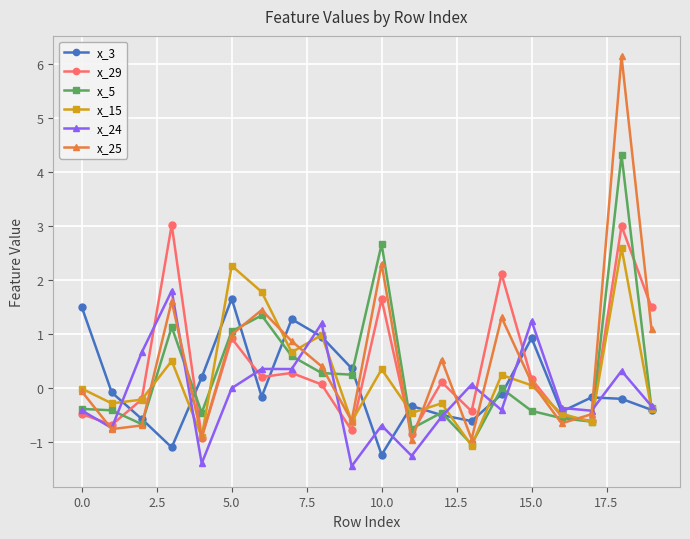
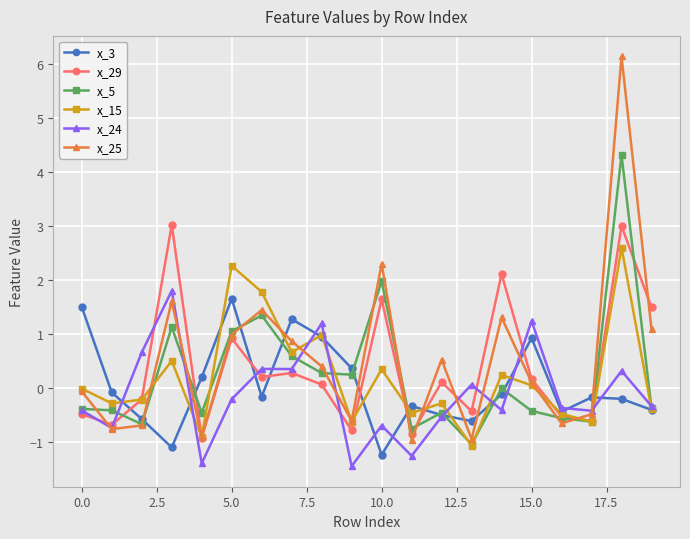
x_24, 5.0: 0.0 -> -0.2
x_5, 10.0: 2.7 -> 2.0
